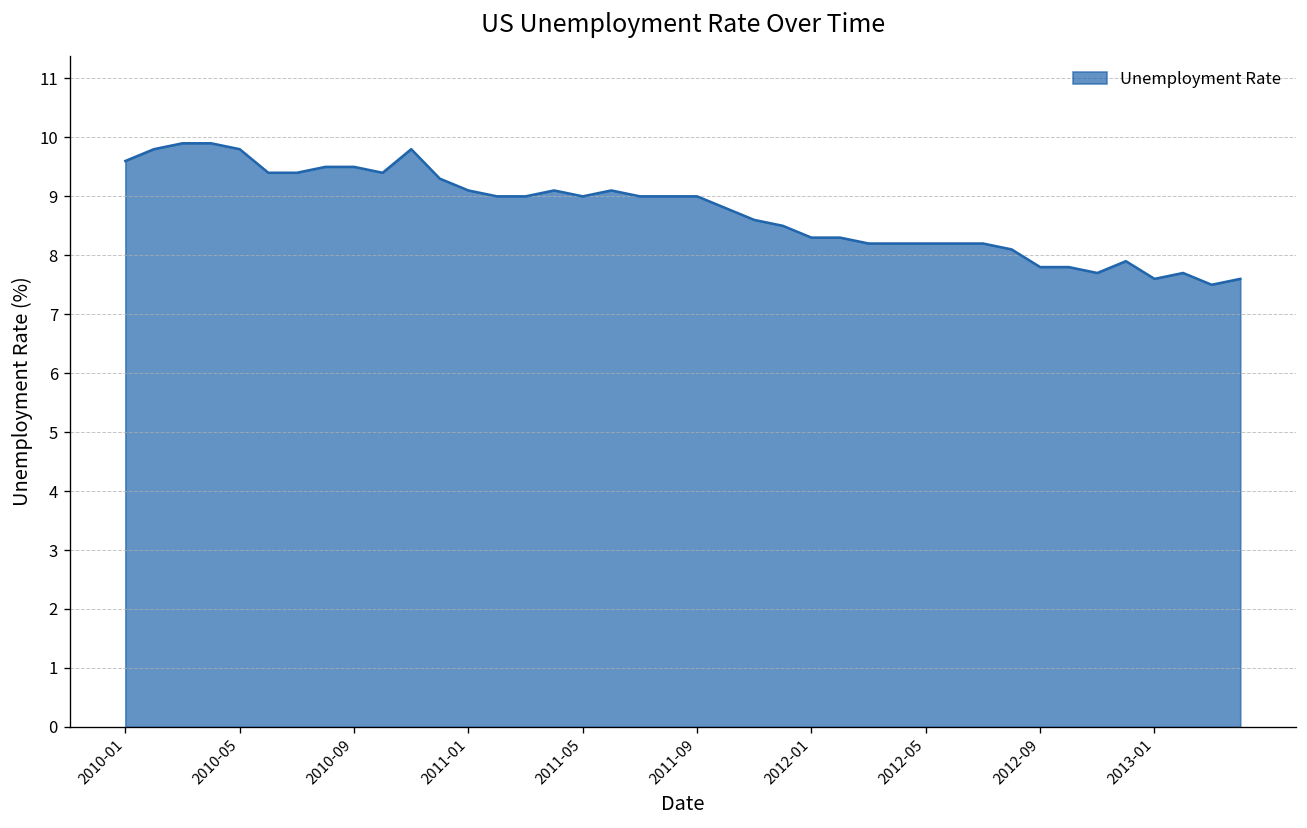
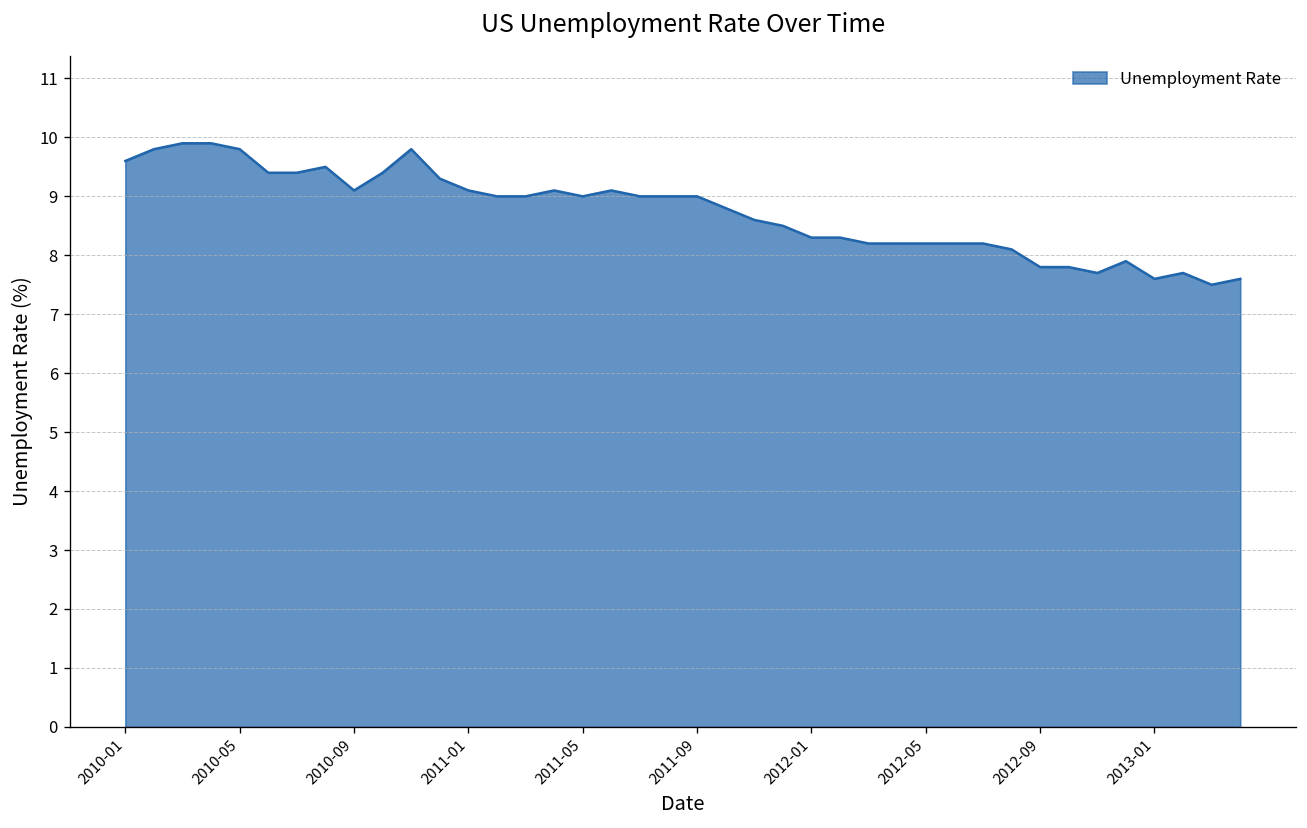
2010-09: 9.5 -> 9.1
